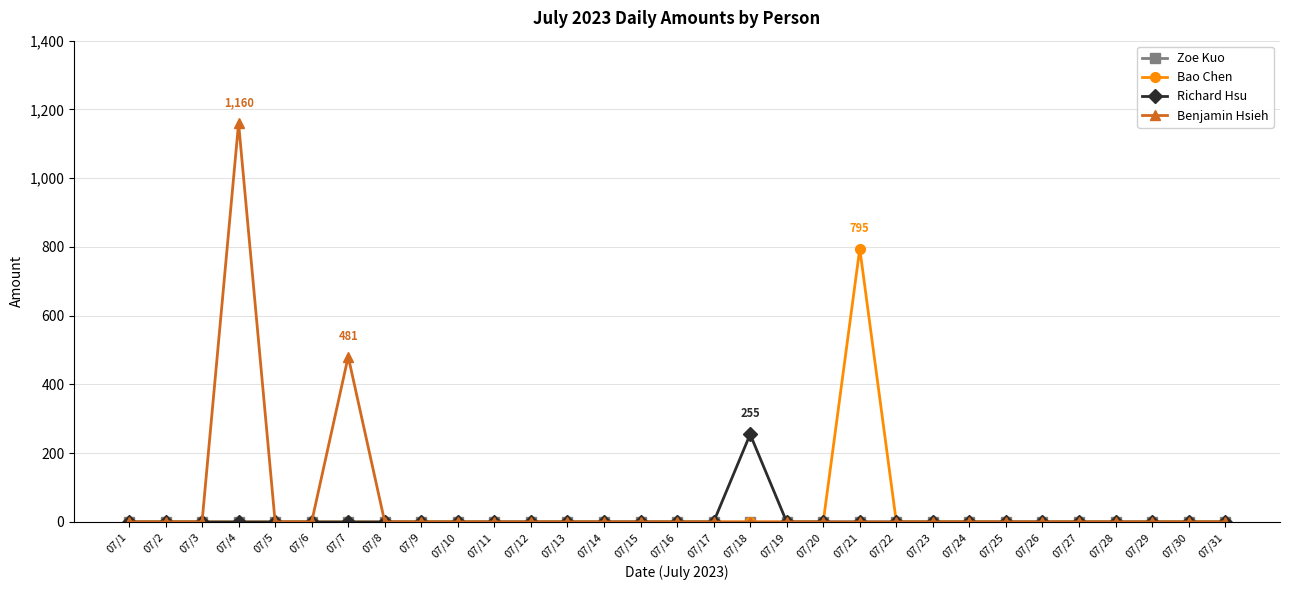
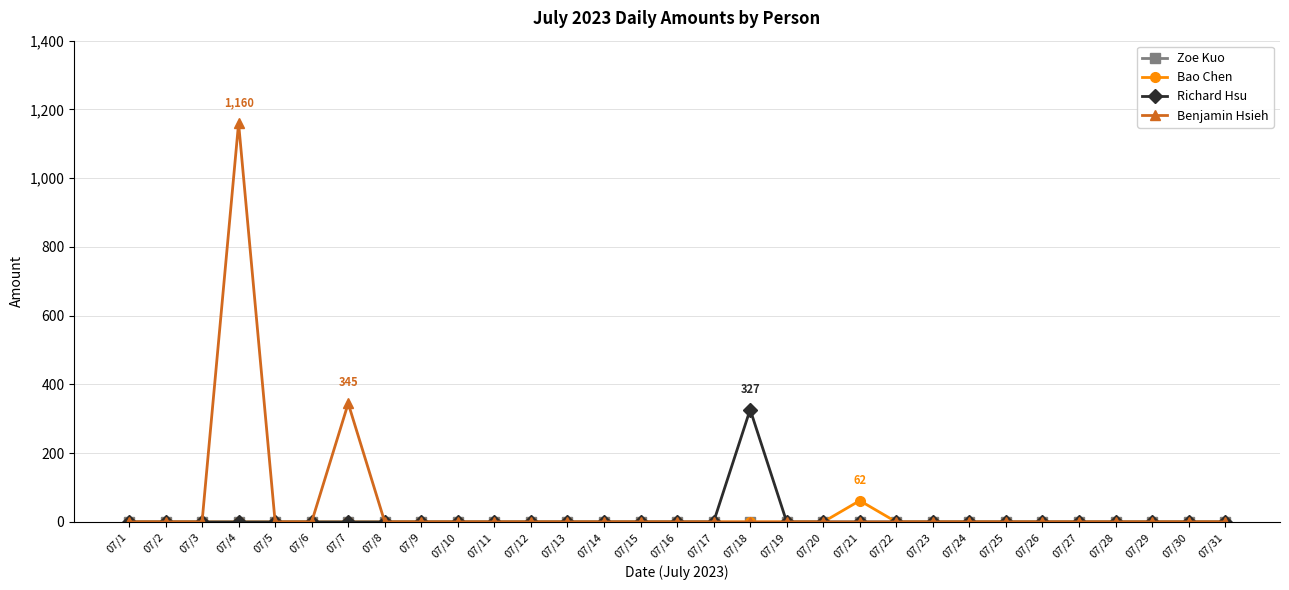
Benjamin Hsieh, 07/7: 481 -> 345
Richard Hsu, 07/18: 255 -> 327
Bao Chen, 07/21: 795 -> 62
